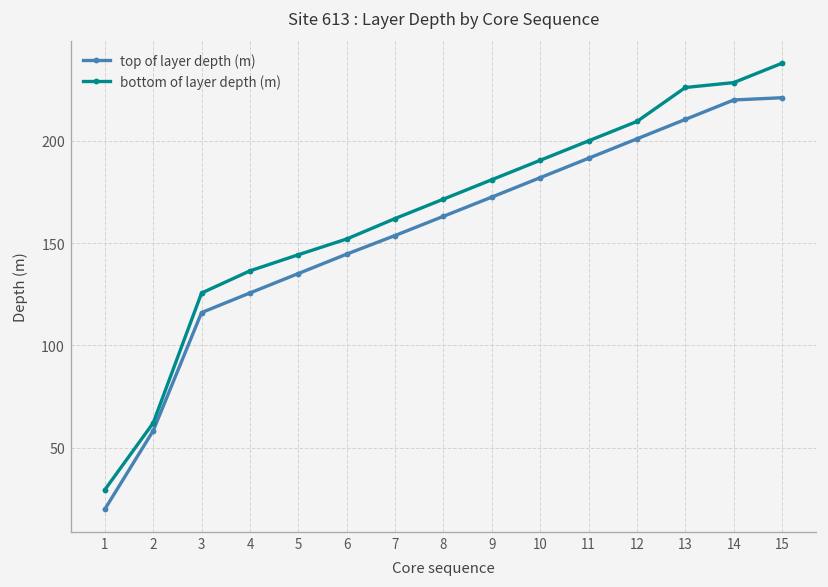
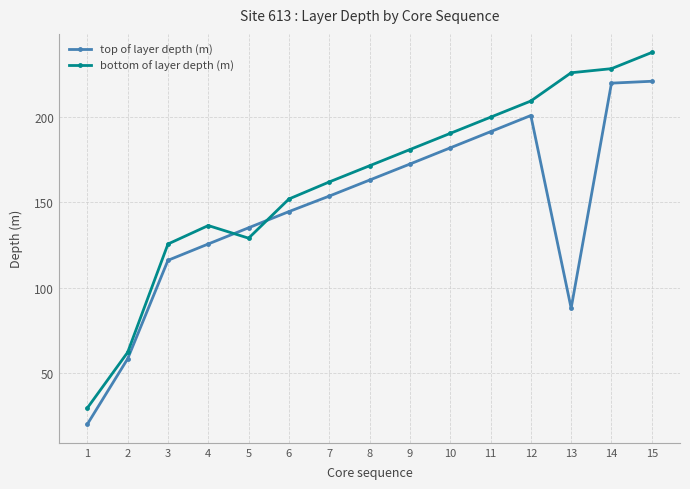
bottom of layer depth (m), 5: 144 -> 129
top of layer depth (m), 13: 211 -> 88
